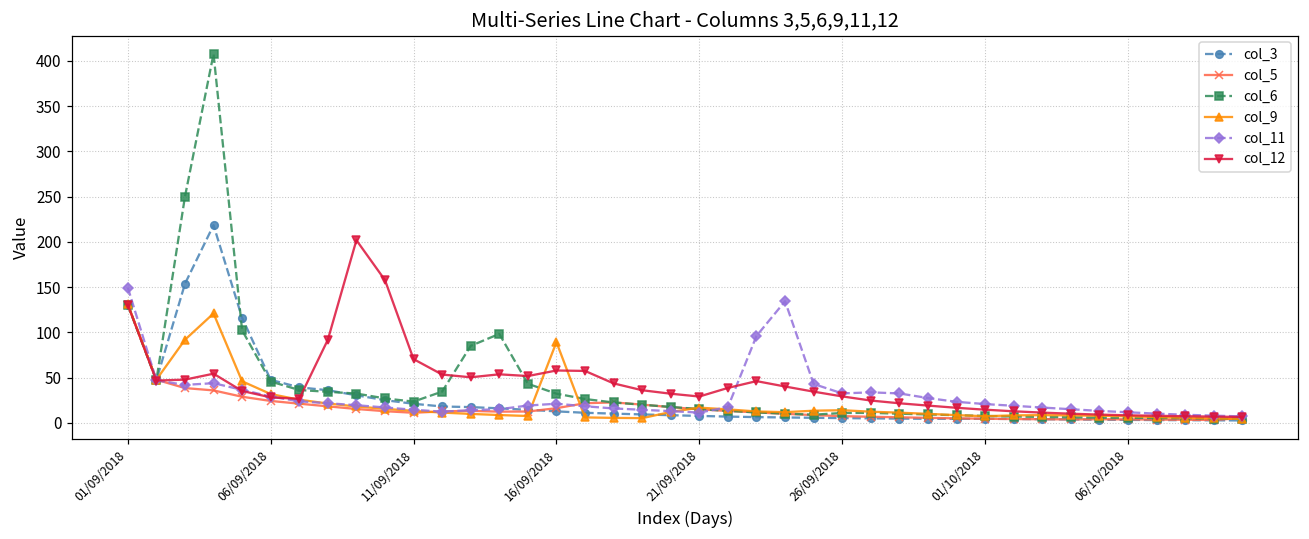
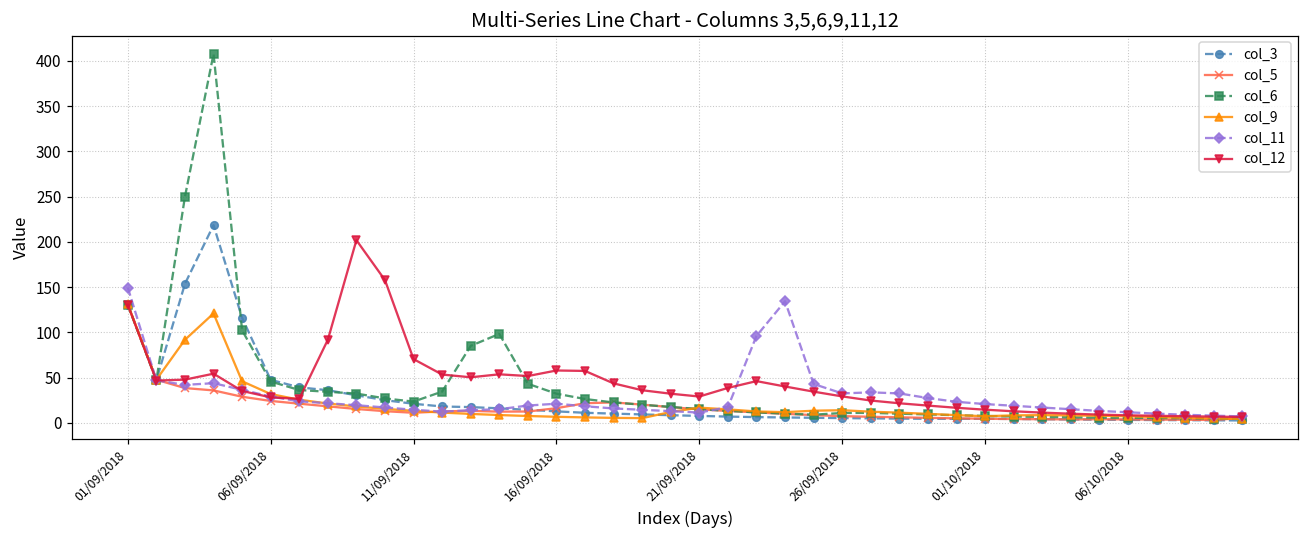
col_9, 16/09/2018: 90 -> 10
